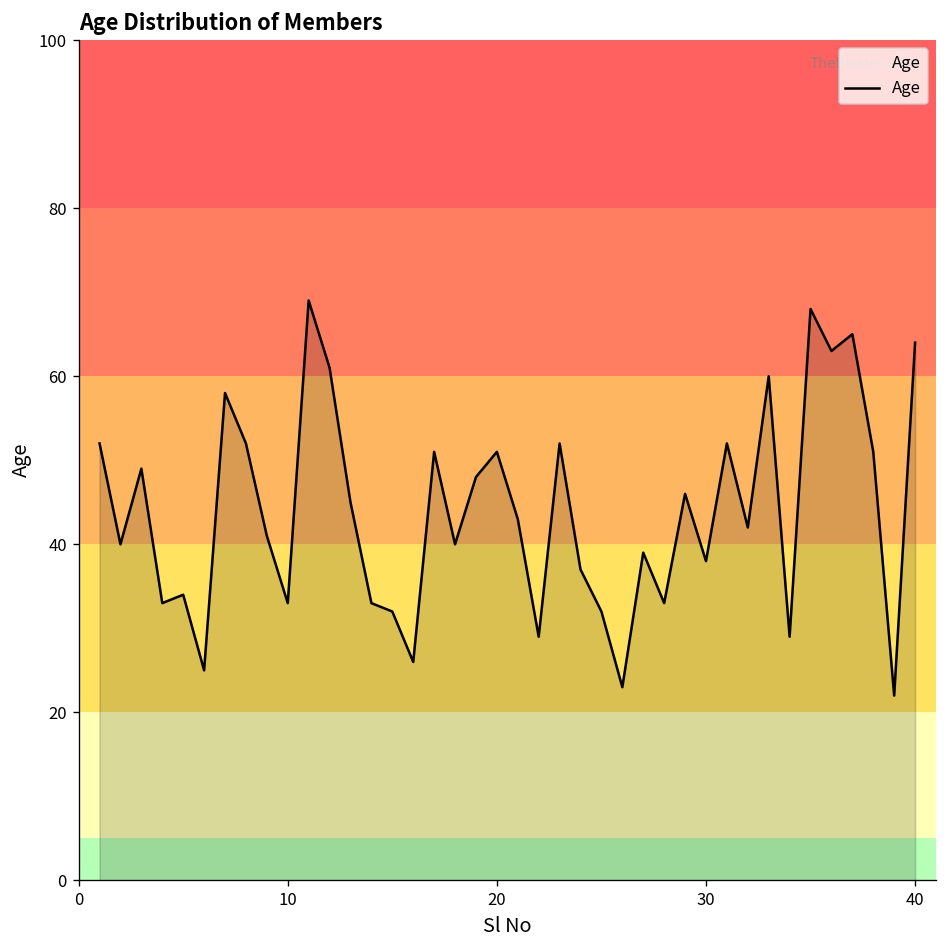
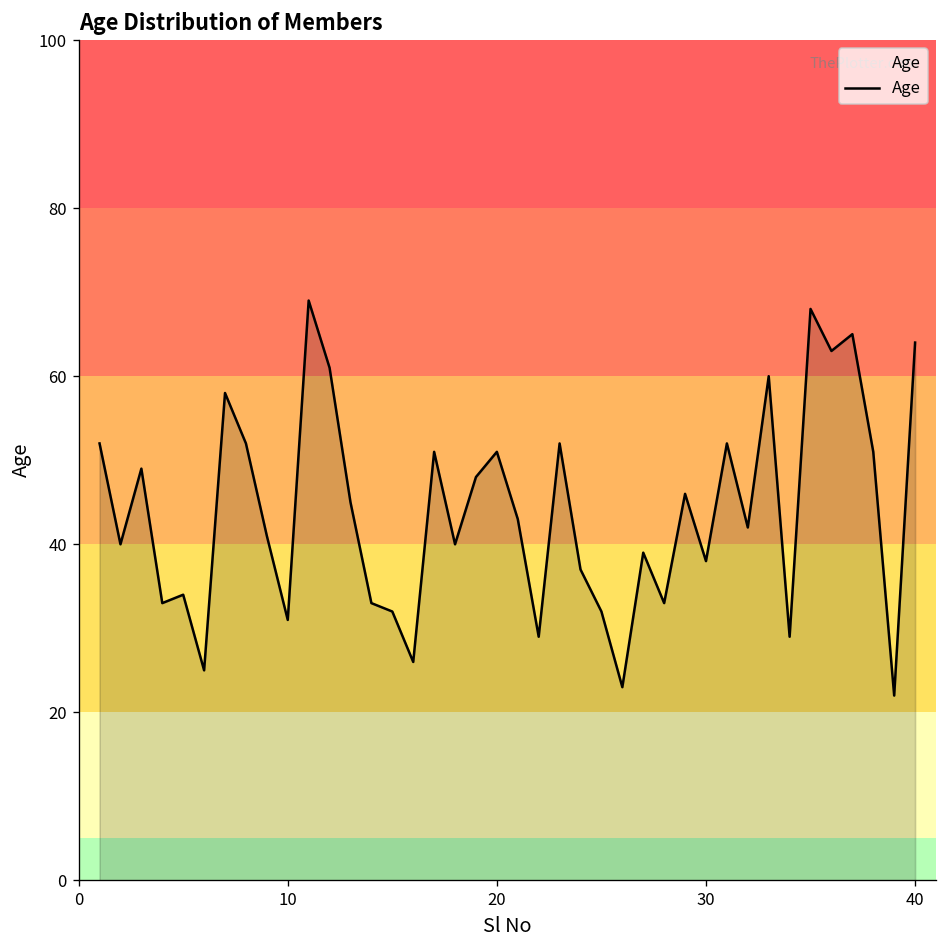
10: 33 -> 31
